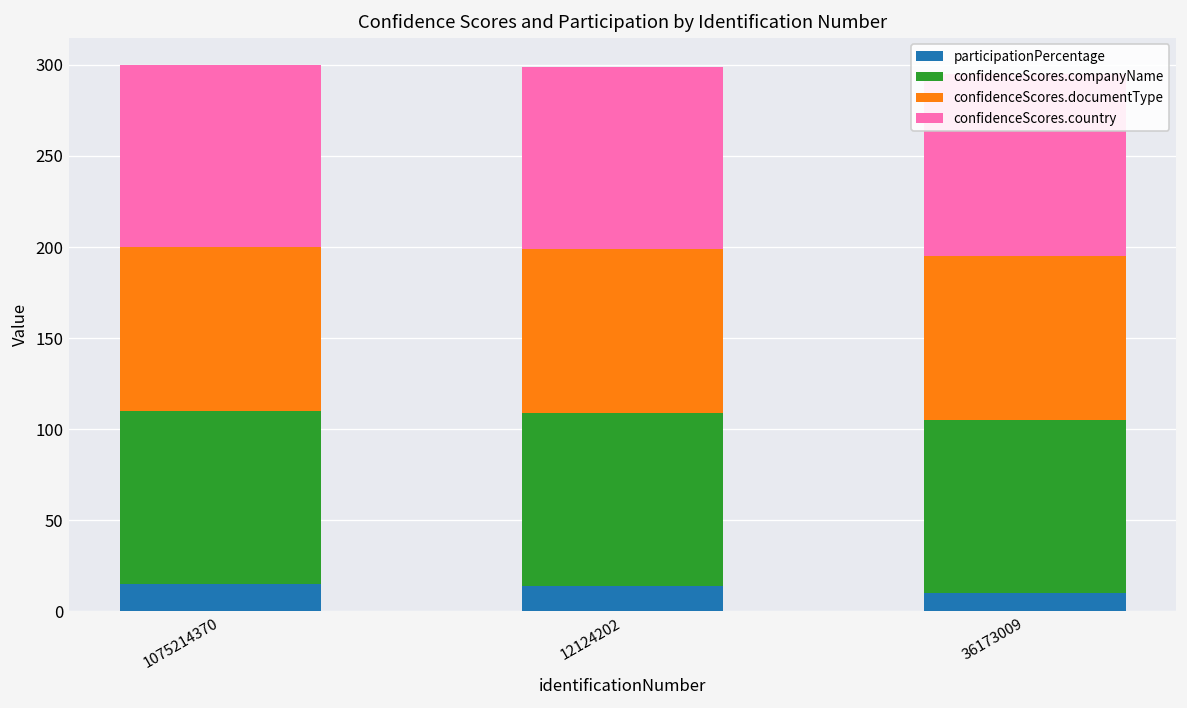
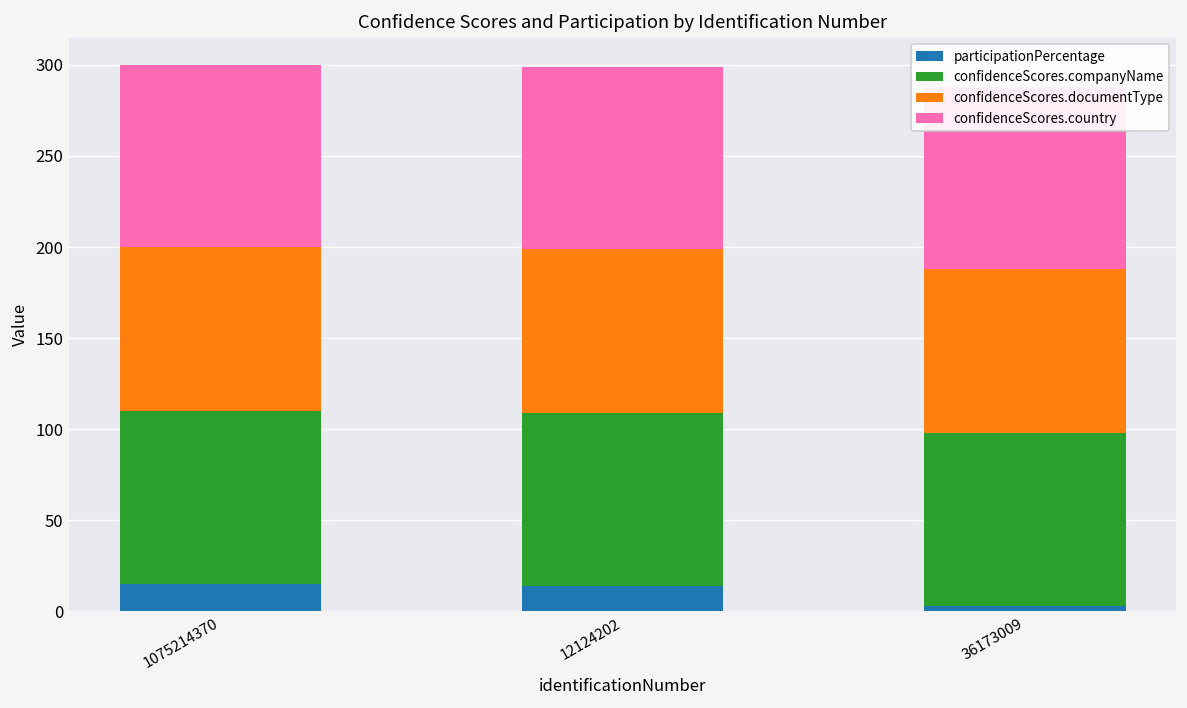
participationPercentage, 36173009: 10 -> 3
